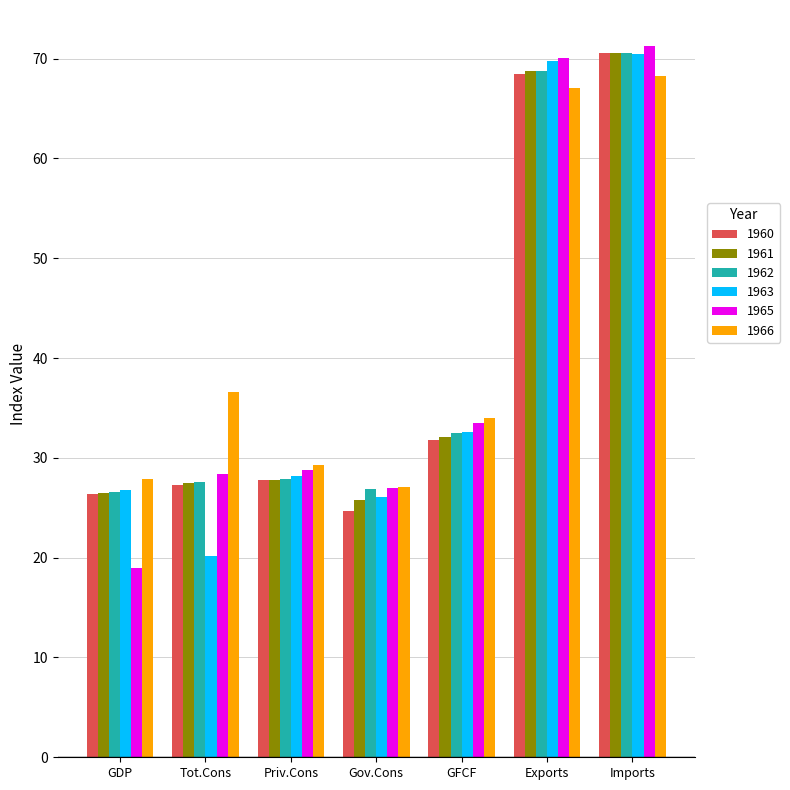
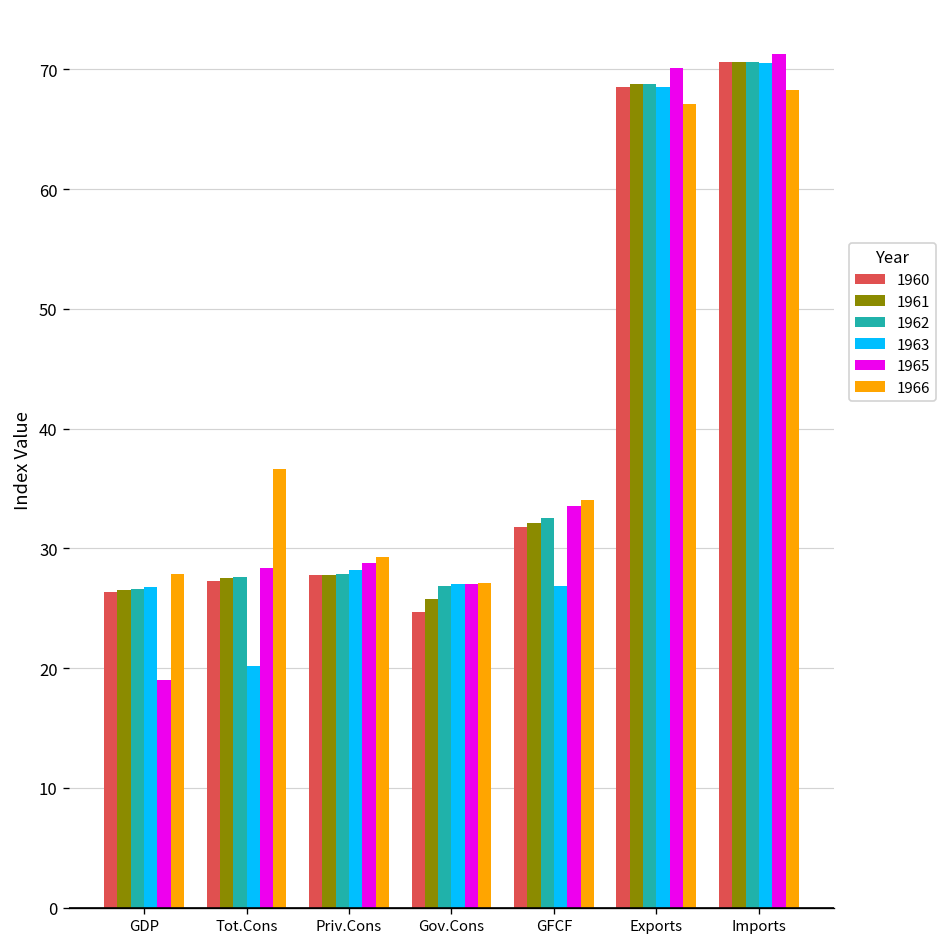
1963, Gov.Cons: 26 -> 27
1963, GFCF: 33 -> 27
1963, Exports: 70 -> 69
